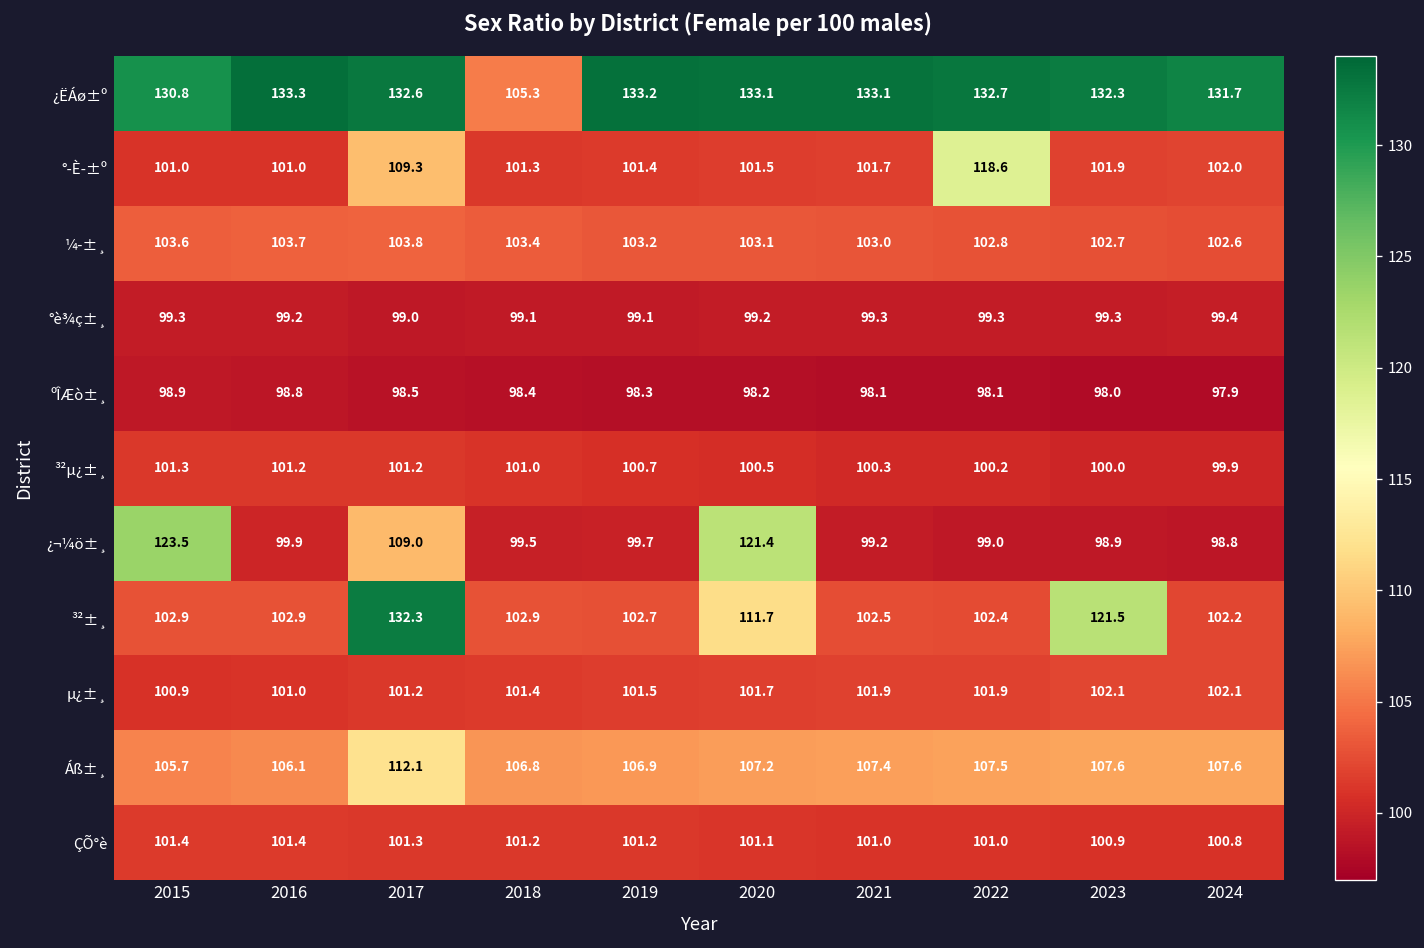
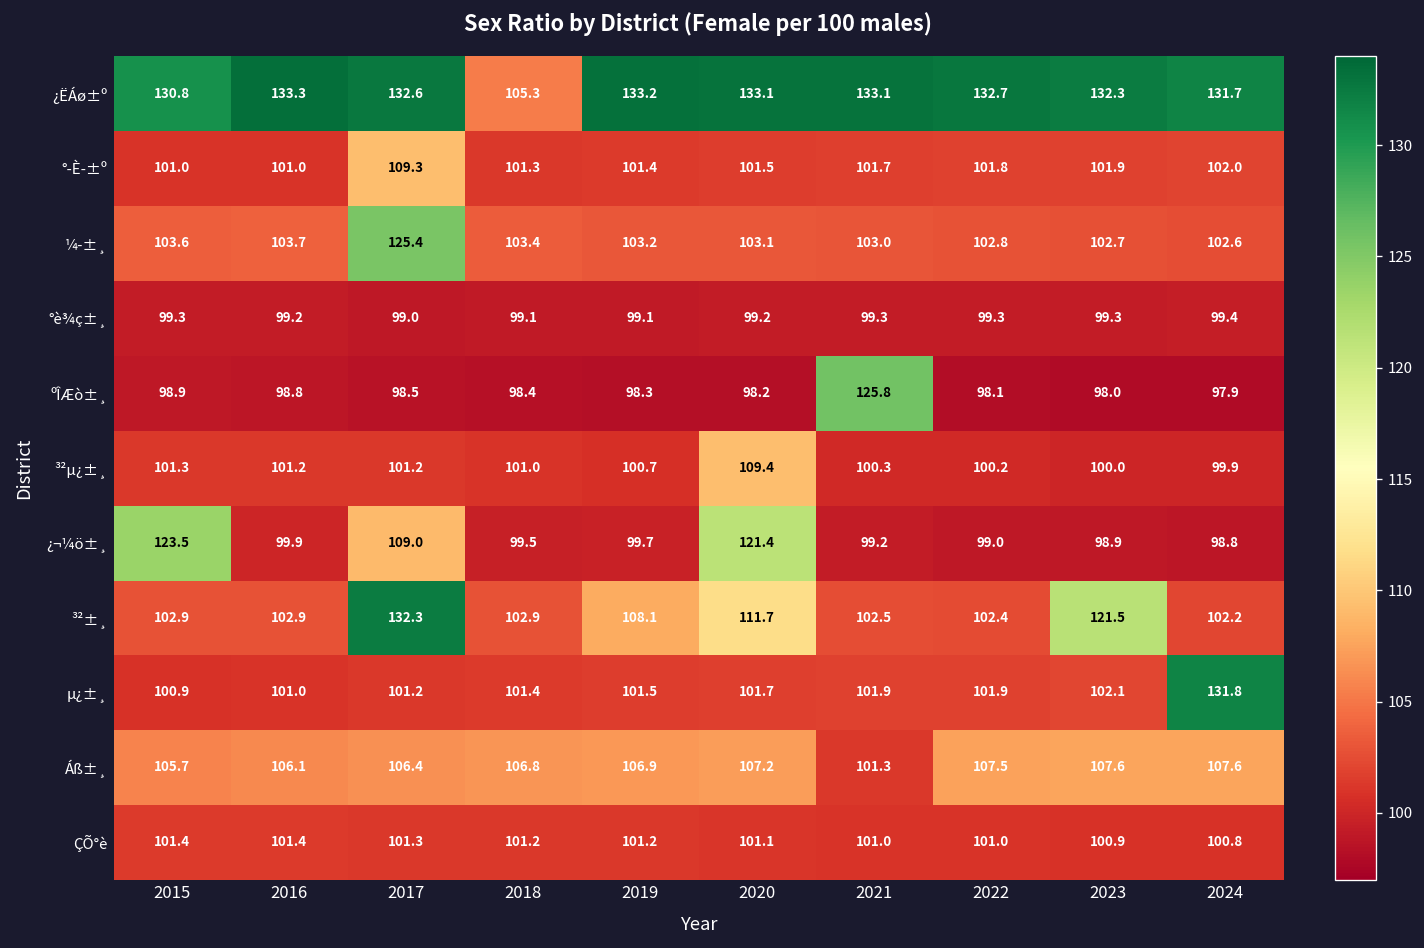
°­È­±º, 2022: 118.6 -> 101.8
¼­±¸, 2017: 103.8 -> 125.4
ºÎÆò±¸, 2021: 98.1 -> 125.8
³²µ¿±¸, 2020: 100.5 -> 109.4
³²±¸, 2019: 102.7 -> 108.1
µ¿±¸, 2024: 102.1 -> 131.8
Áß±¸, 2017: 112.1 -> 106.4
Áß±¸, 2021: 107.4 -> 101.3
